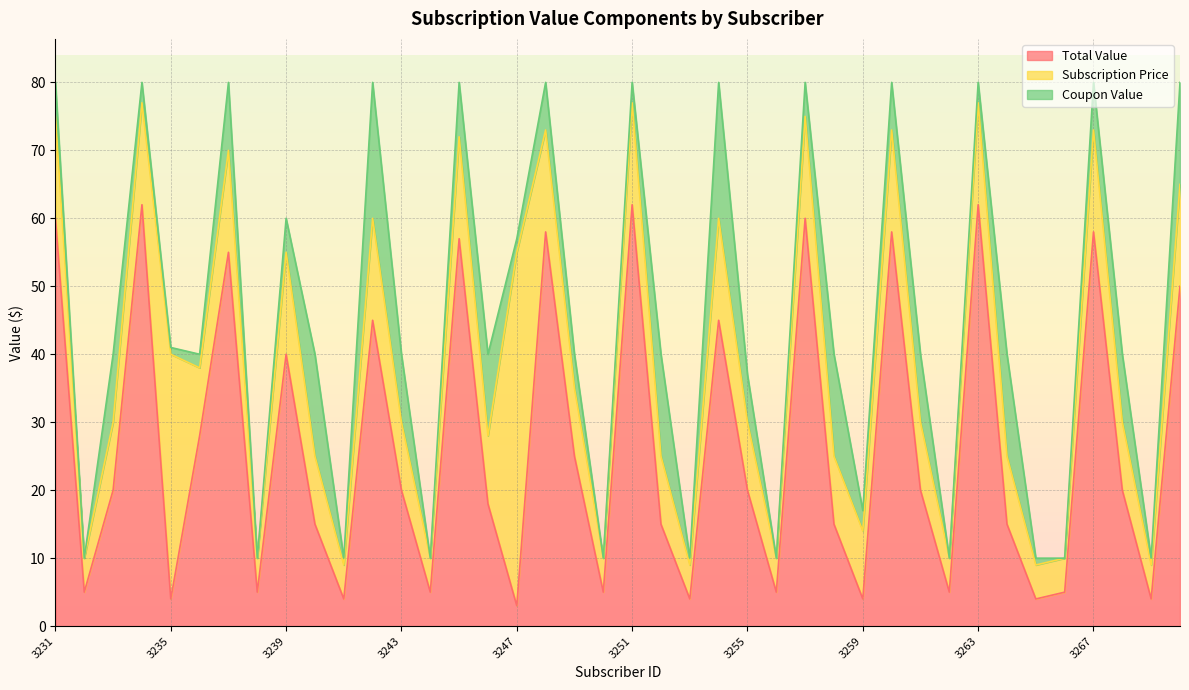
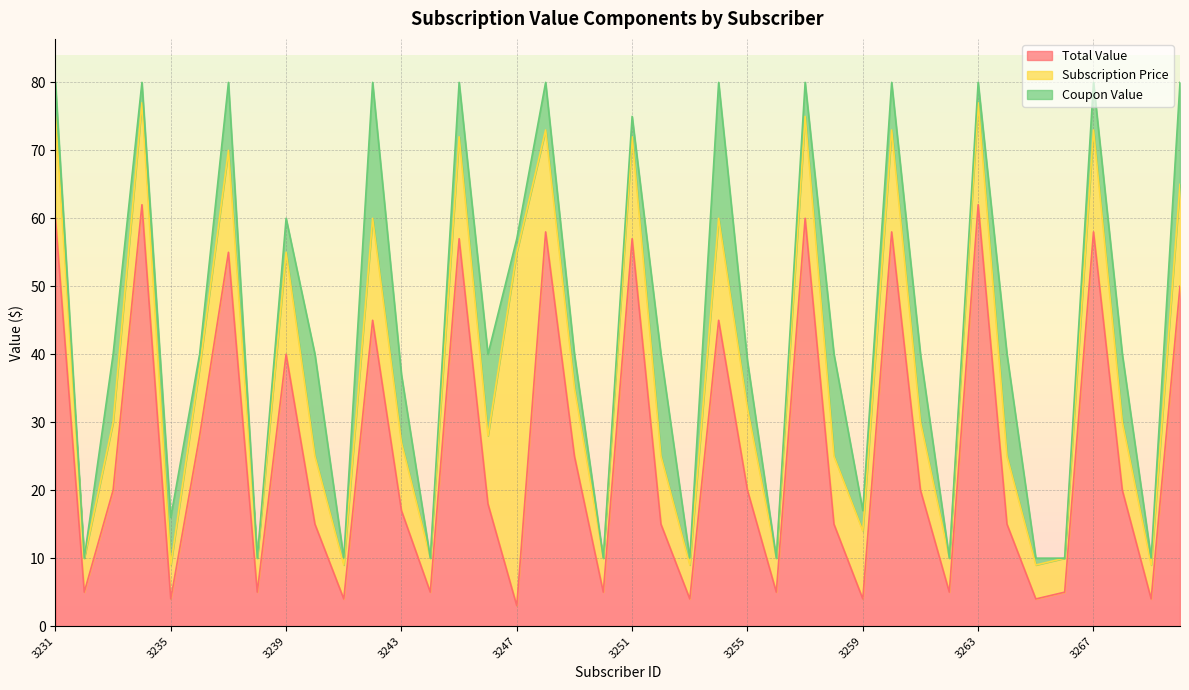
Subscription Price, 3235: 36 -> 5
Coupon Value, 3235: 1 -> 7
Total Value, 3243: 20 -> 17
Total Value, 3251: 62 -> 57
Subscription Price, 3255: 10 -> 12
